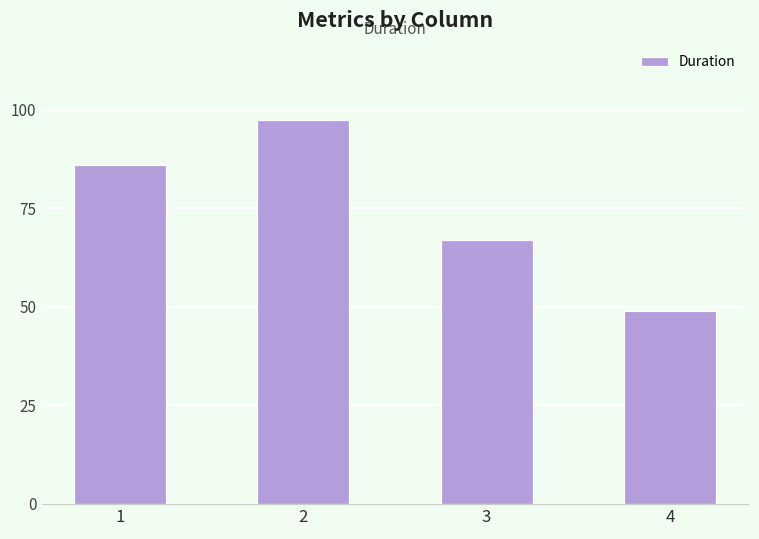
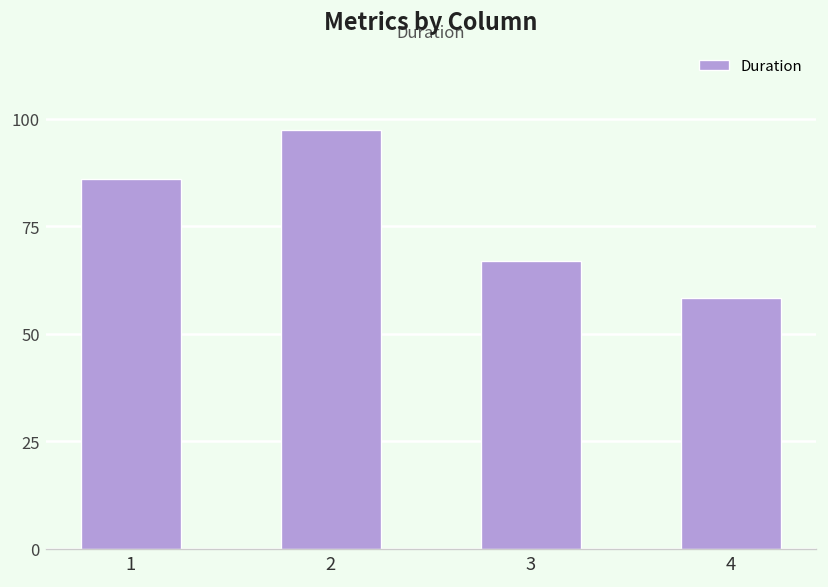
4: 49 -> 58
